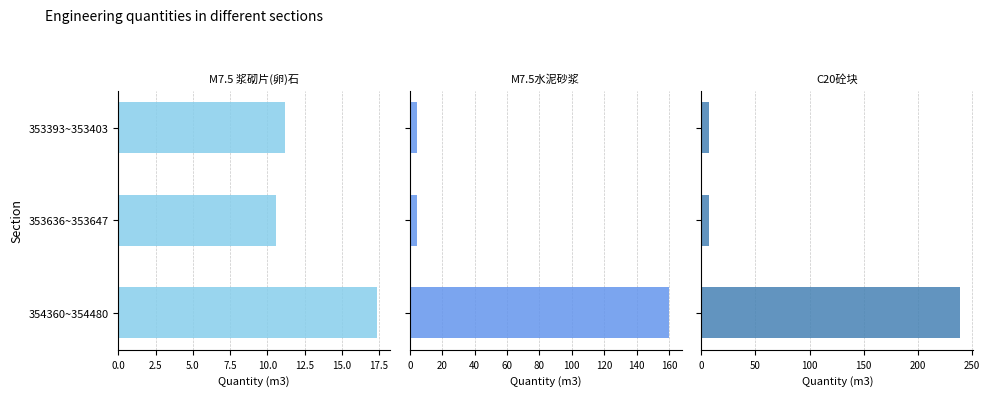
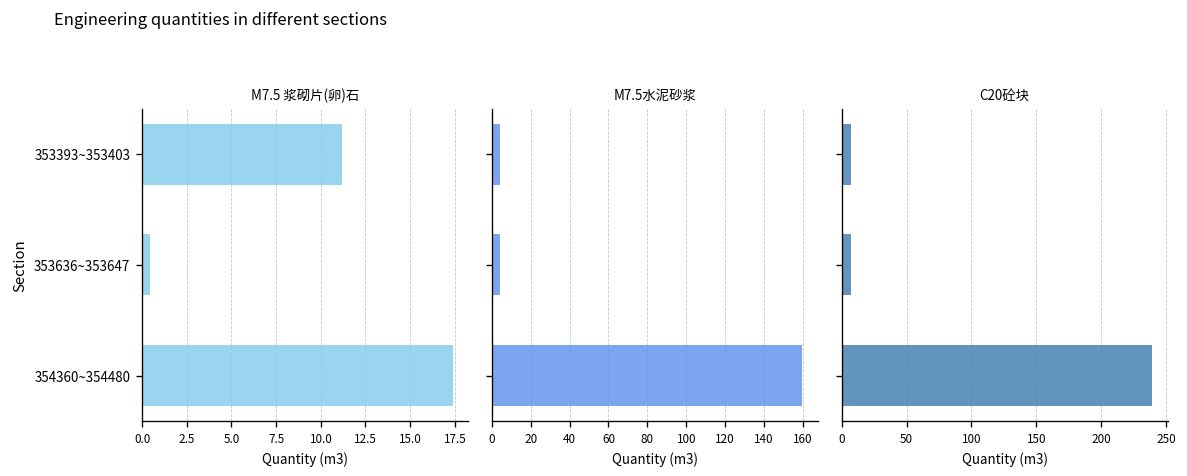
M7.5 浆砌片(卵)石, 353636~353647: 10.5 -> 0.5
